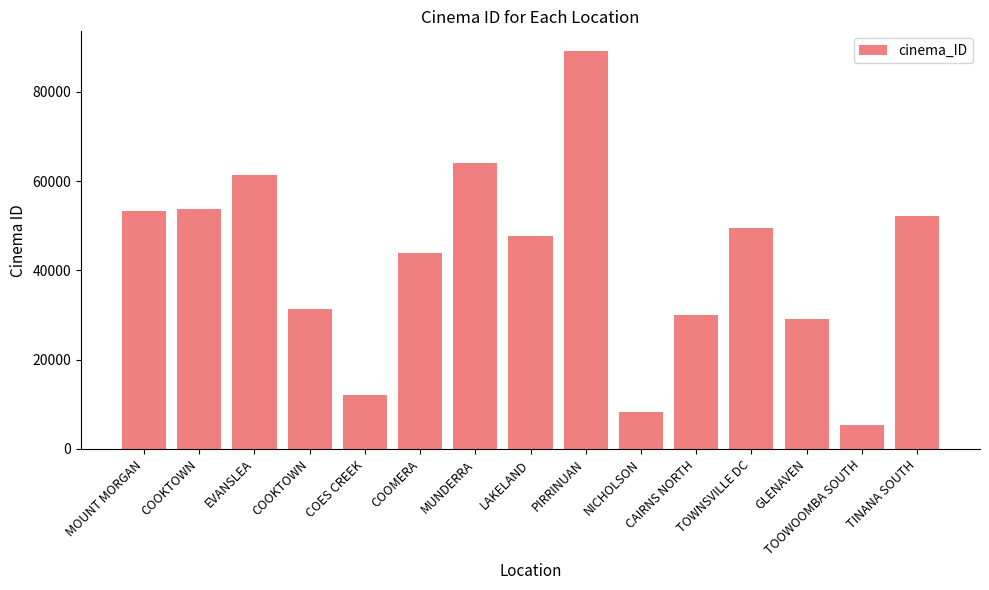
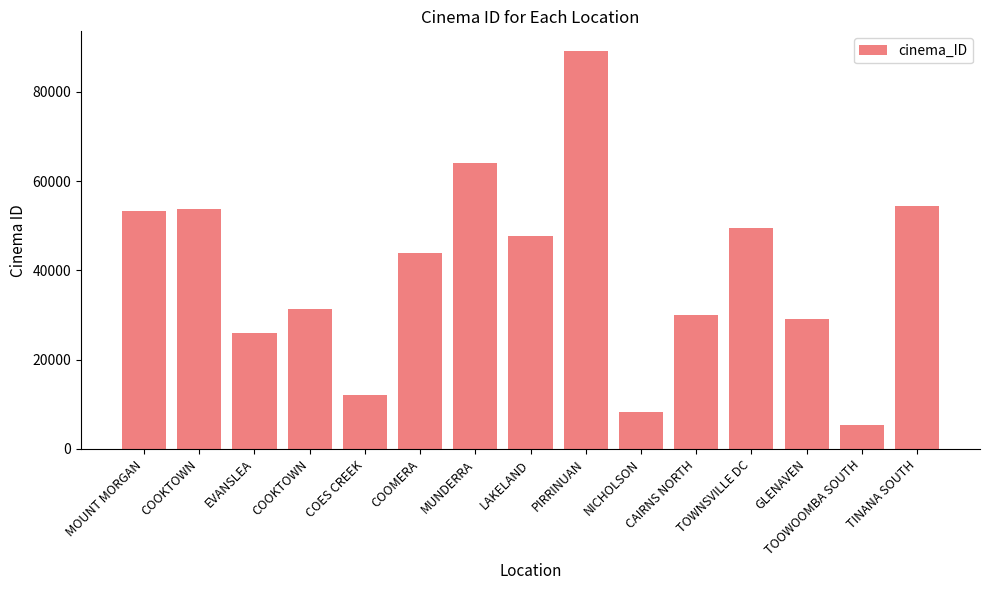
EVANSLEA: 61000 -> 26000
TINANA SOUTH: 52000 -> 54000
